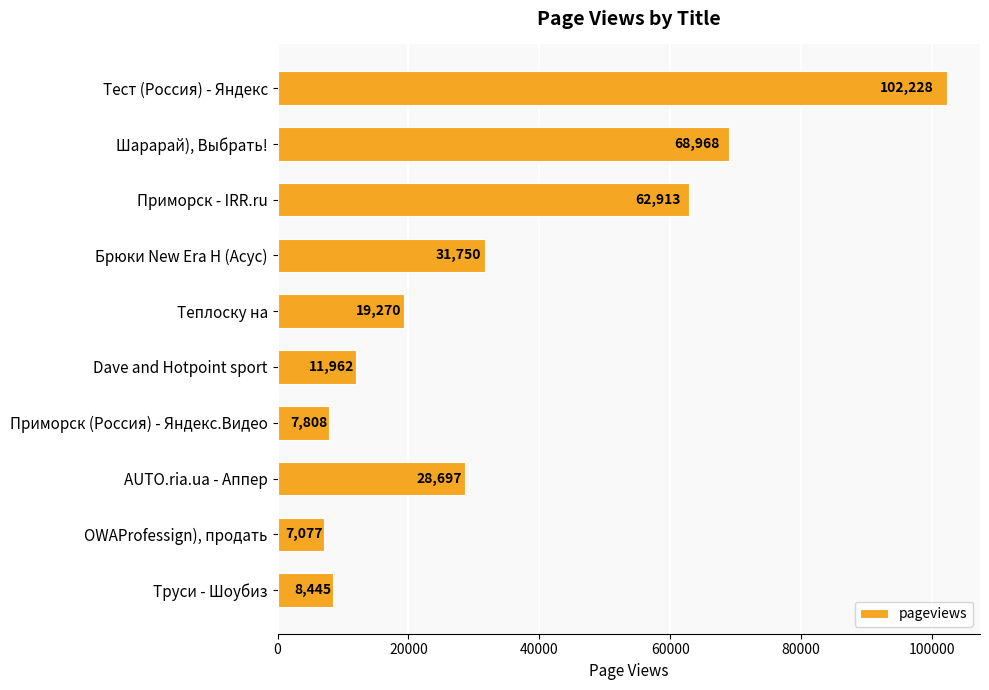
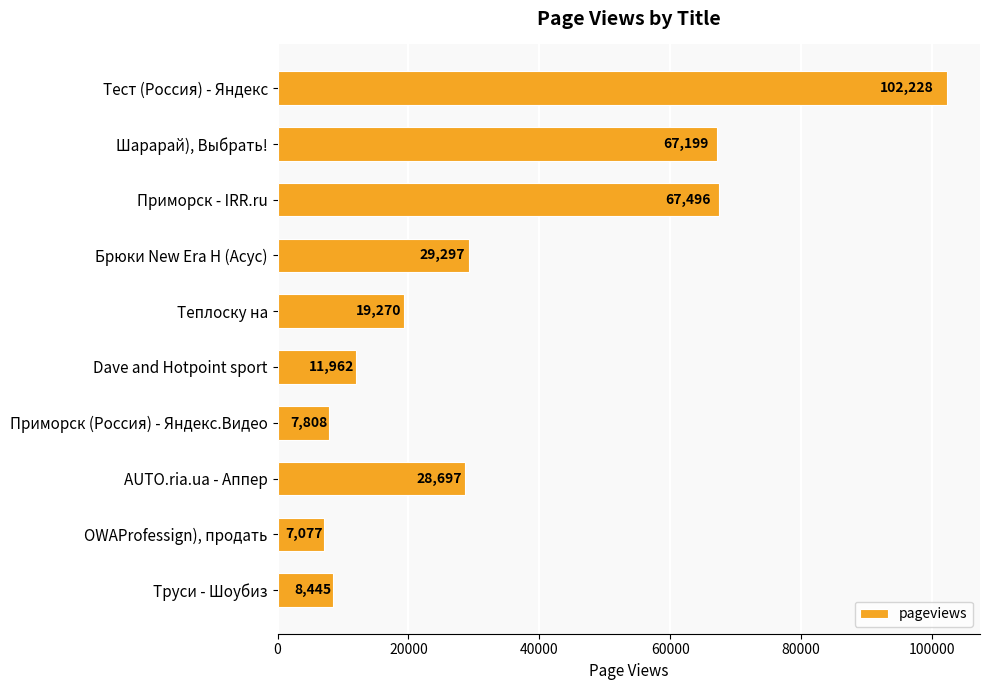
Шарарай), Выбрать!: 68,968 -> 67,199
Приморск - IRR.ru: 62,913 -> 67,496
Брюки New Era H (Асус): 31,750 -> 29,297
